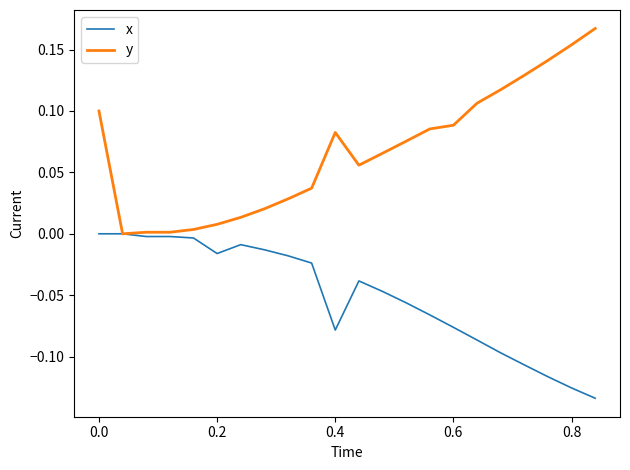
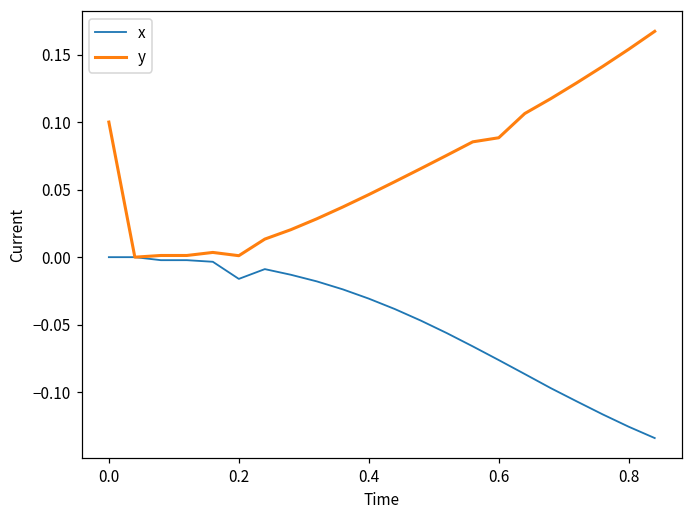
y, 0.2: 0.008 -> 0.001
x, 0.4: -0.078 -> -0.031
y, 0.4: 0.082 -> 0.046
